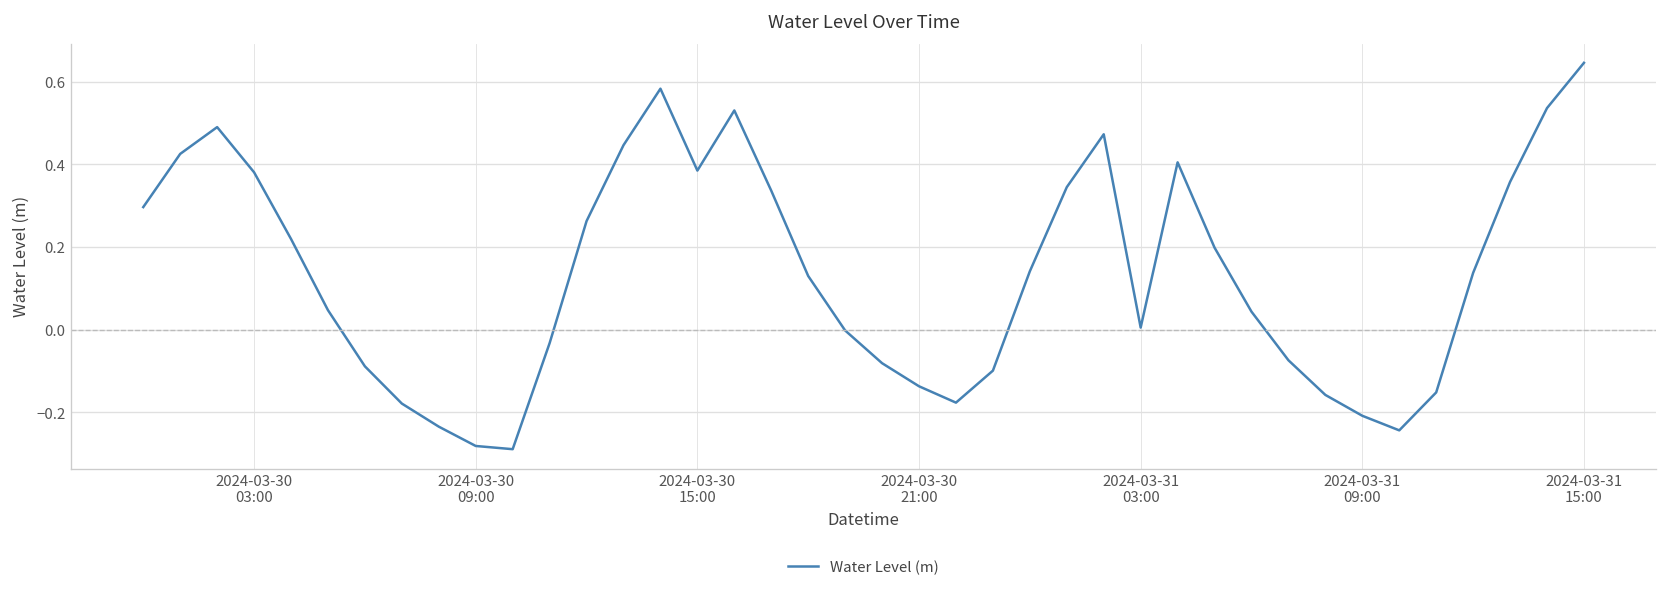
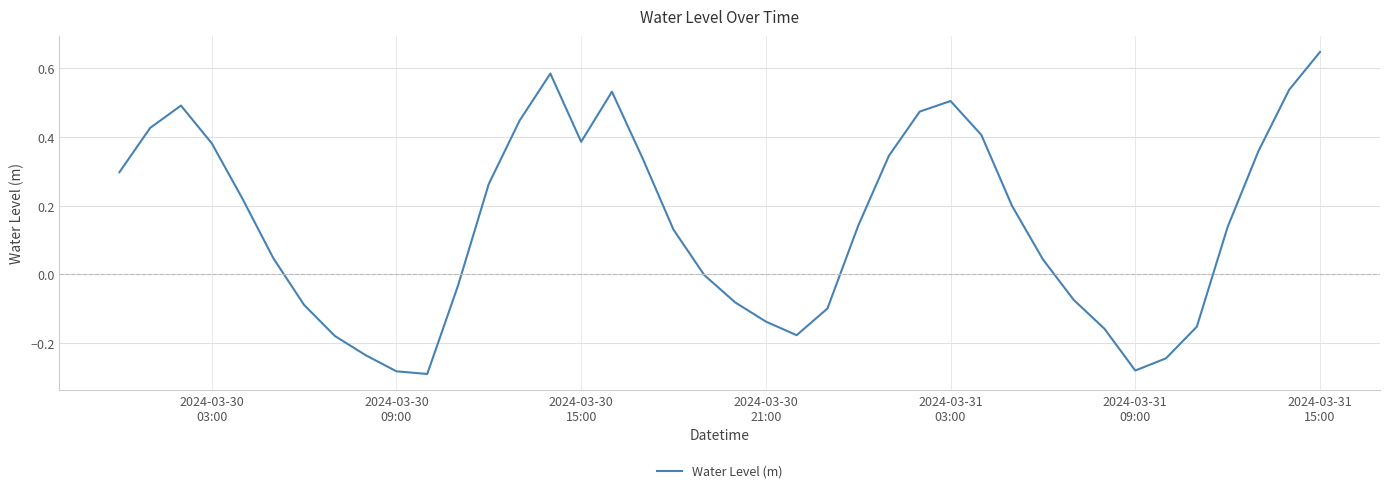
2024-03-31 03:00: 0.01 -> 0.50
2024-03-31 09:00: -0.21 -> -0.28
